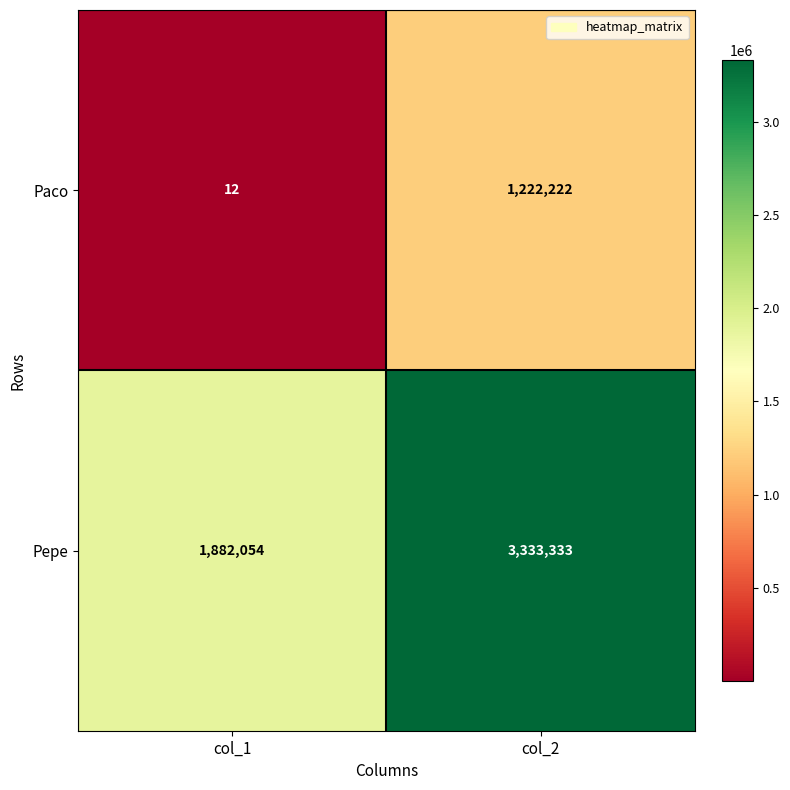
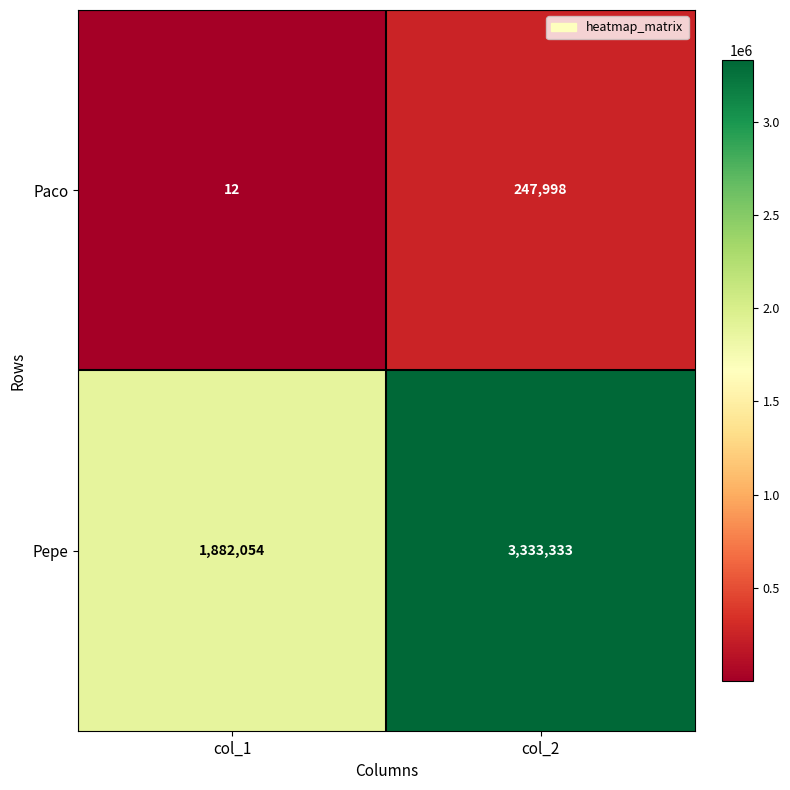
Paco, col_2: 1,222,222 -> 247,998
